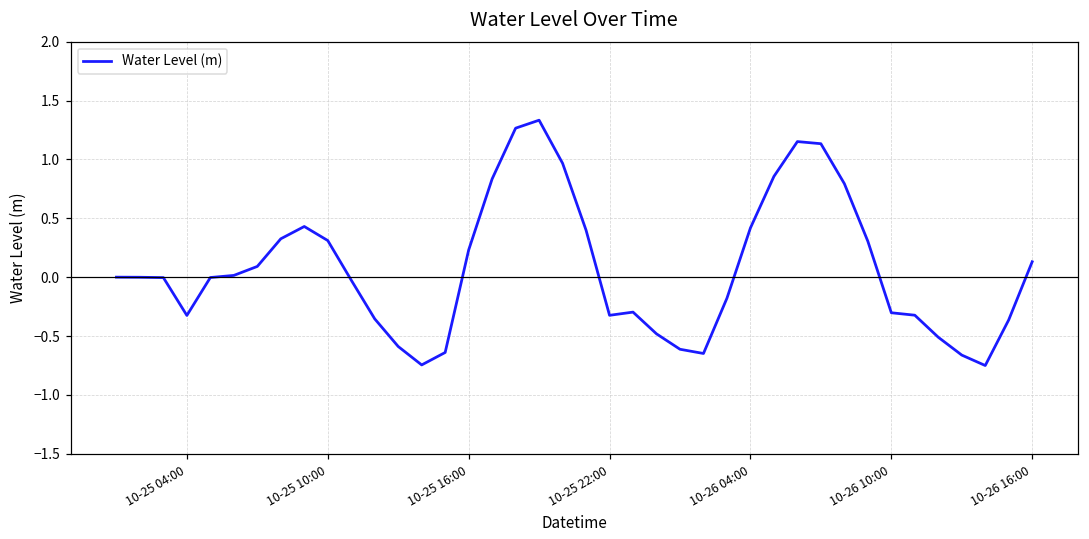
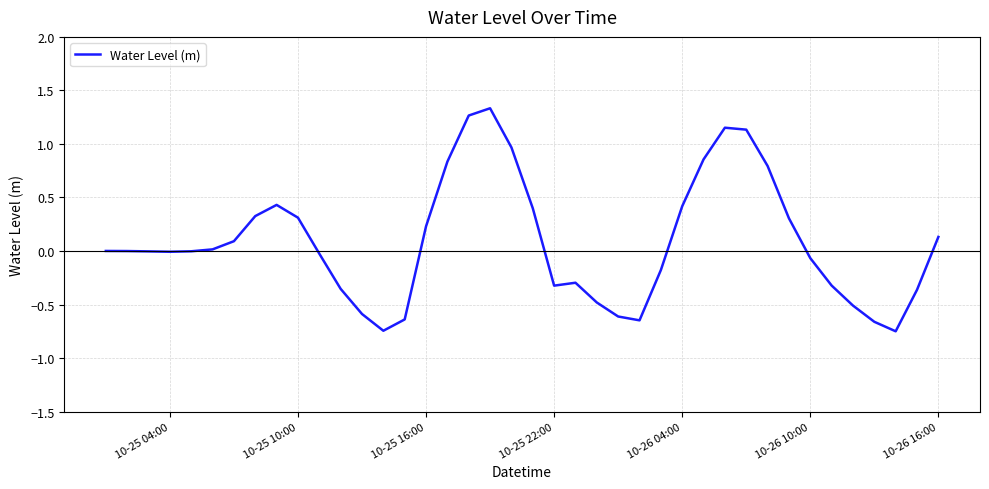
10-25 04:00: -0.32 -> -0.01
10-26 10:00: -0.30 -> -0.07
